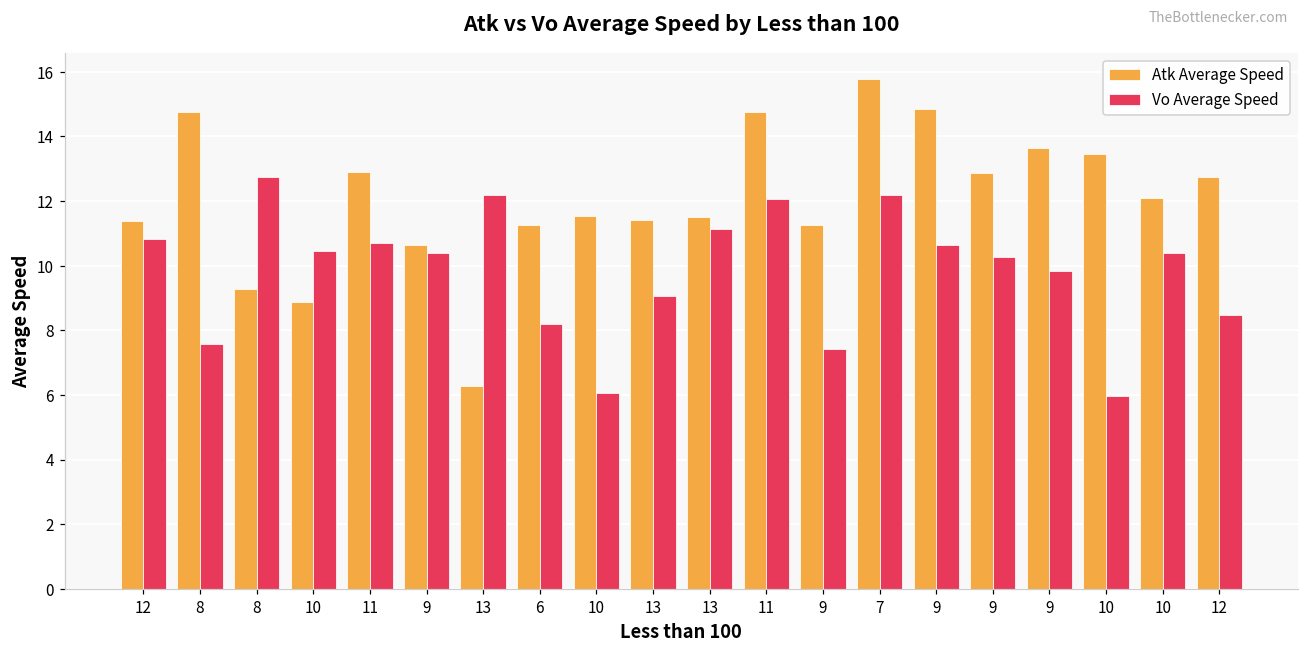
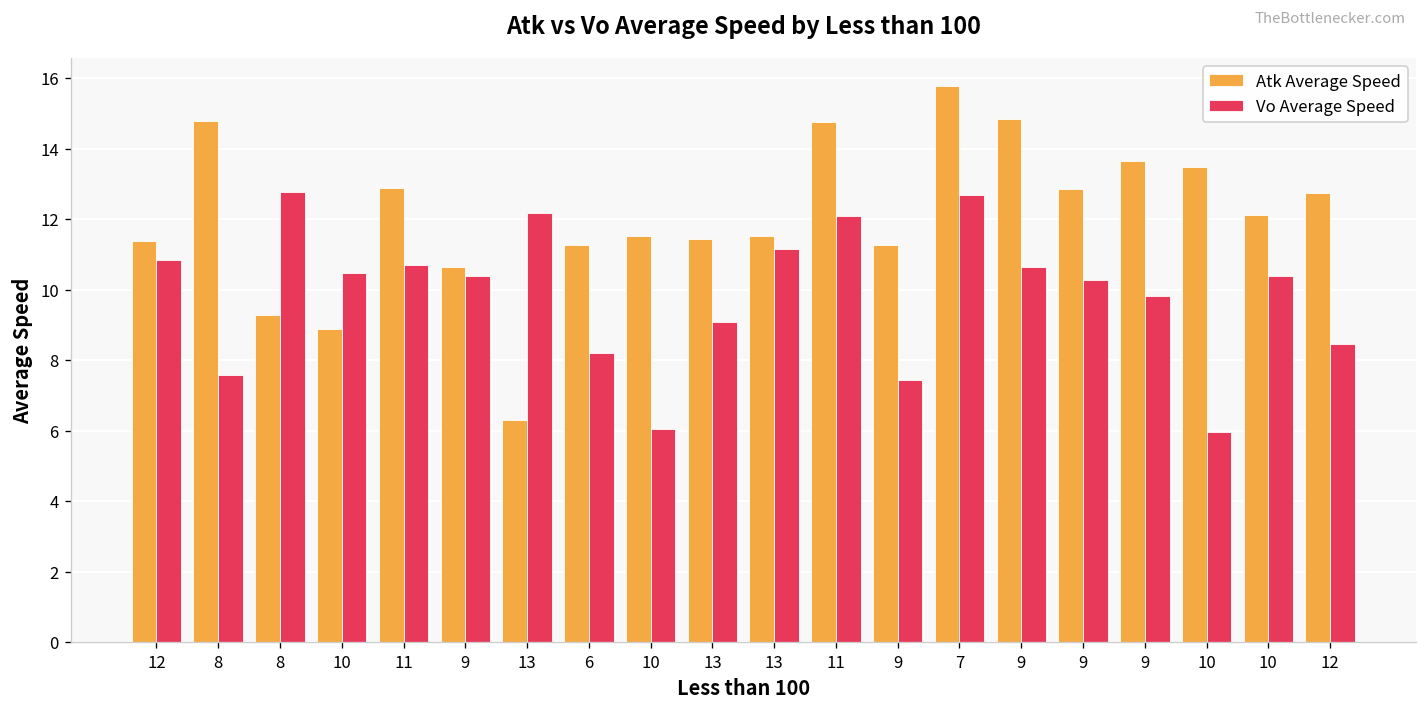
Vo Average Speed, 7: 12.2 -> 12.7
